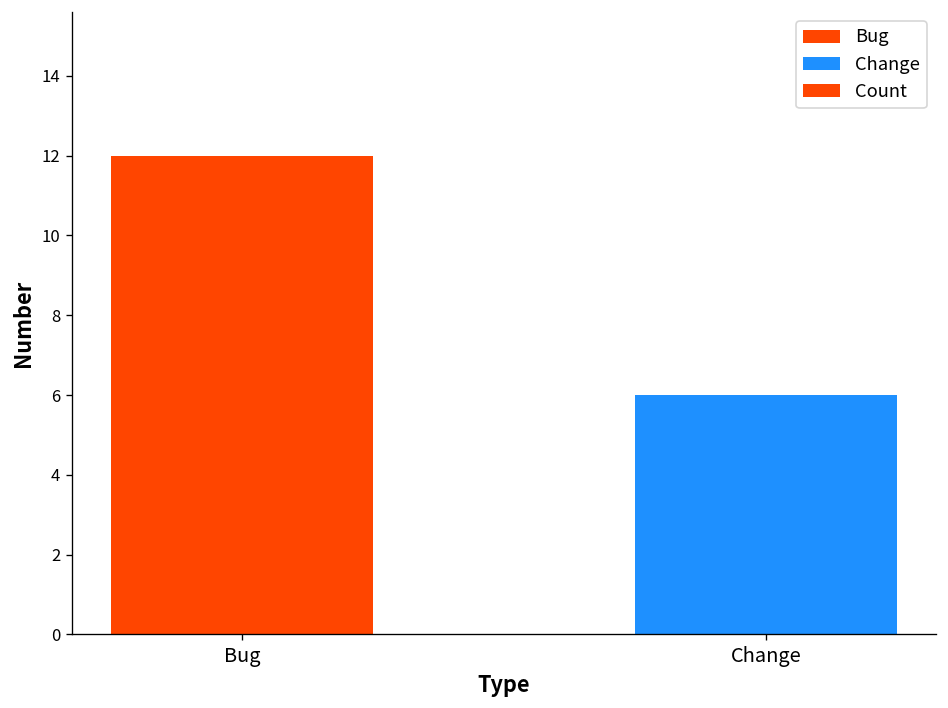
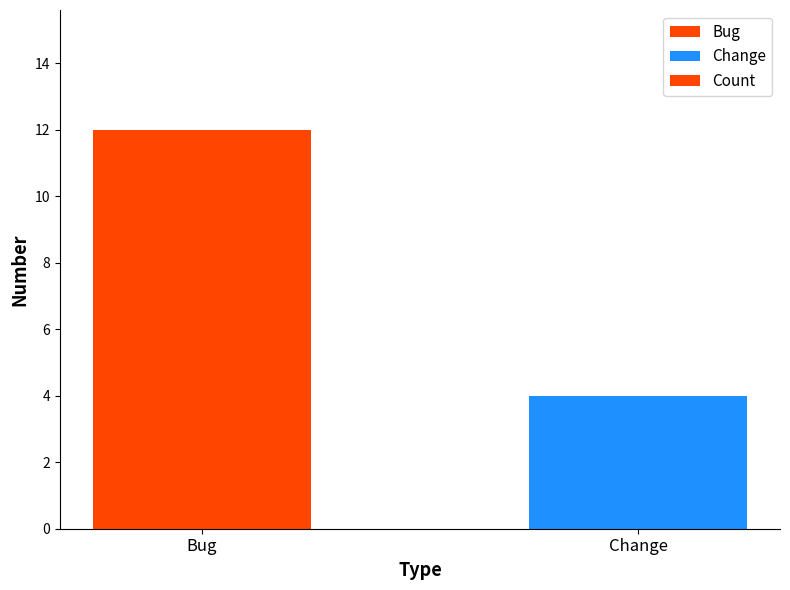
Change: 6 -> 4
